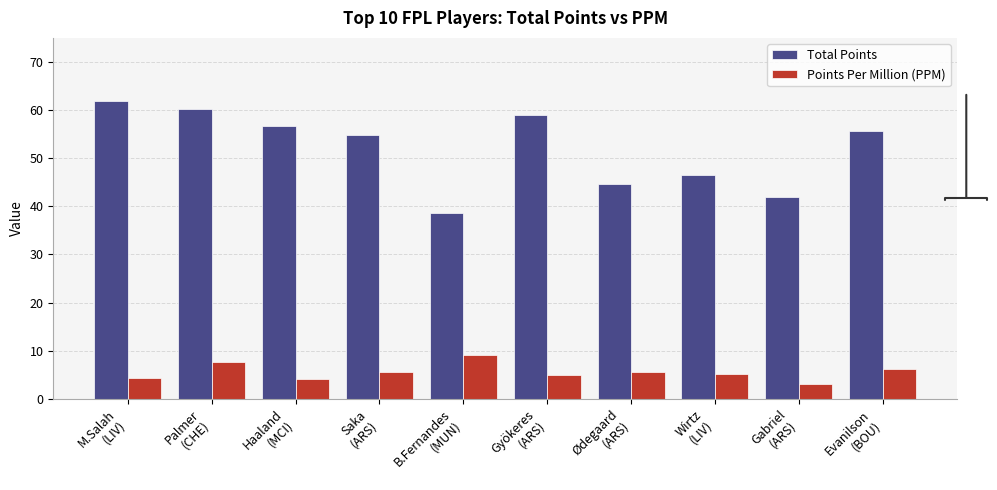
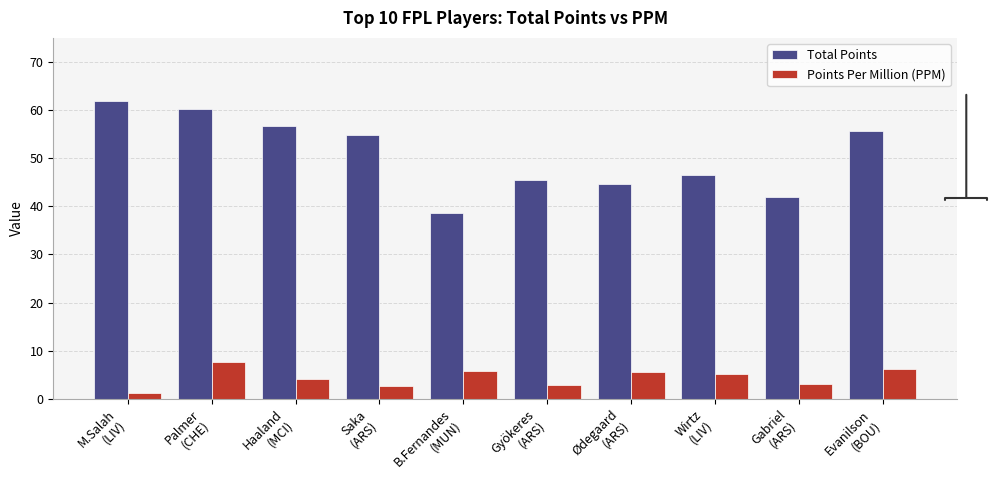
Points Per Million (PPM), M.Salah (LIV): 4 -> 1
Points Per Million (PPM), Saka (ARS): 5 -> 3
Points Per Million (PPM), B.Fernandes (MUN): 9 -> 6
Total Points, Gyökeres (ARS): 59 -> 45
Points Per Million (PPM), Gyökeres (ARS): 5 -> 3
